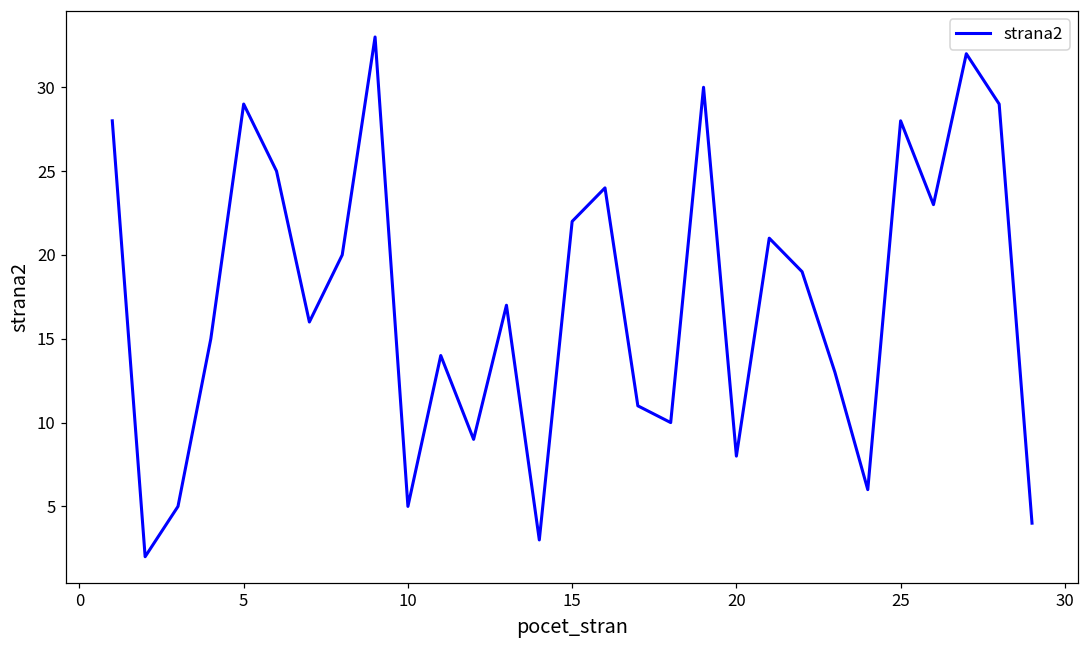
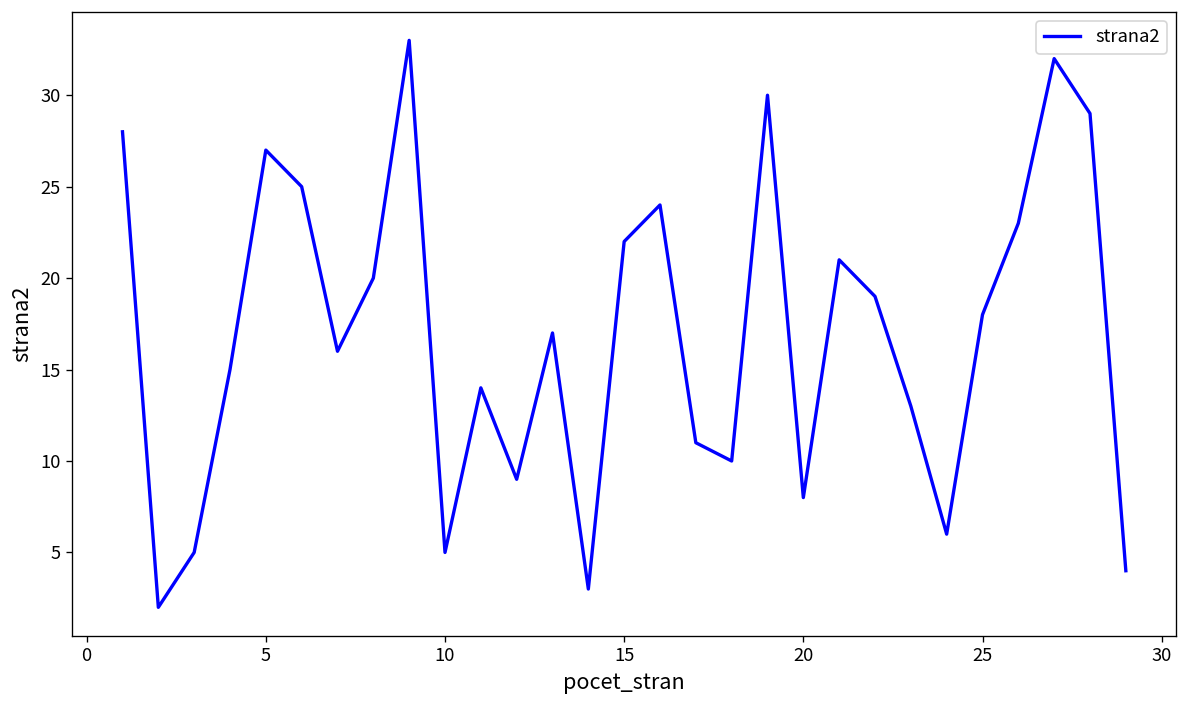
5: 29 -> 27
25: 28 -> 18
